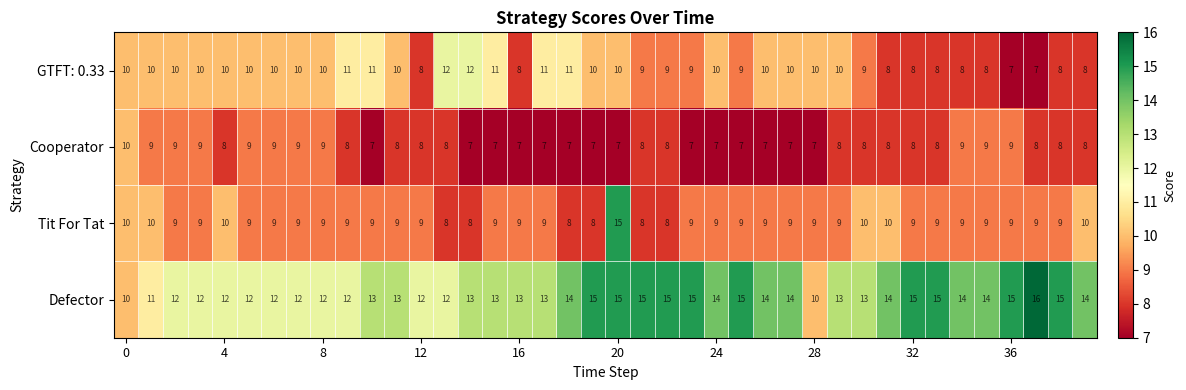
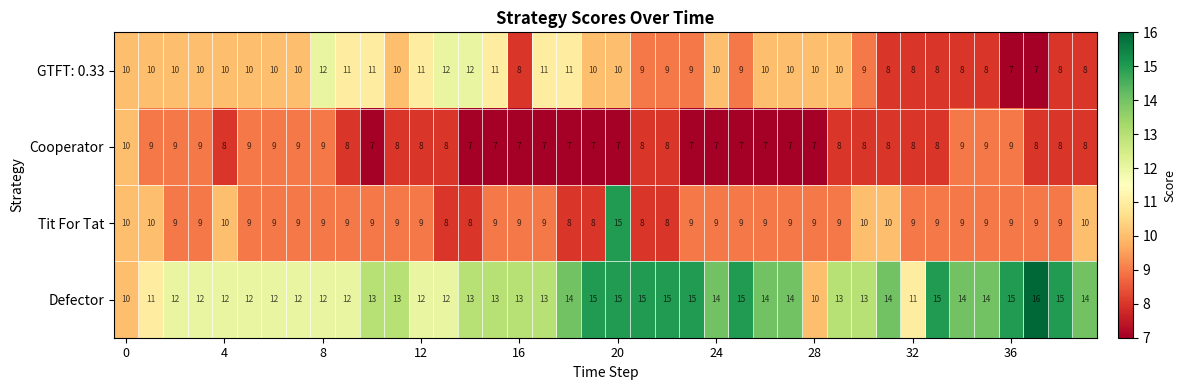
GTFT: 0.33, 8: 10 -> 12
GTFT: 0.33, 12: 8 -> 11
Defector, 32: 15 -> 11
